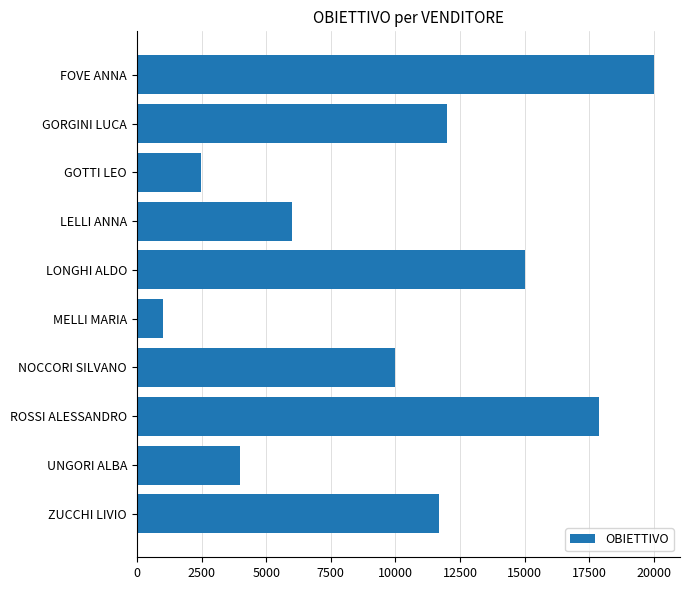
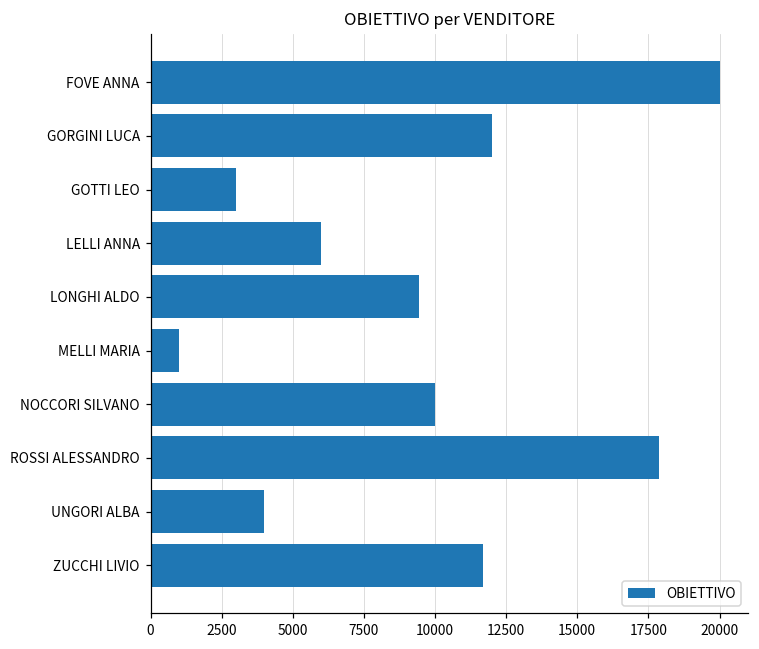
GOTTI LEO: 2500 -> 3000
LONGHI ALDO: 15000 -> 9400
